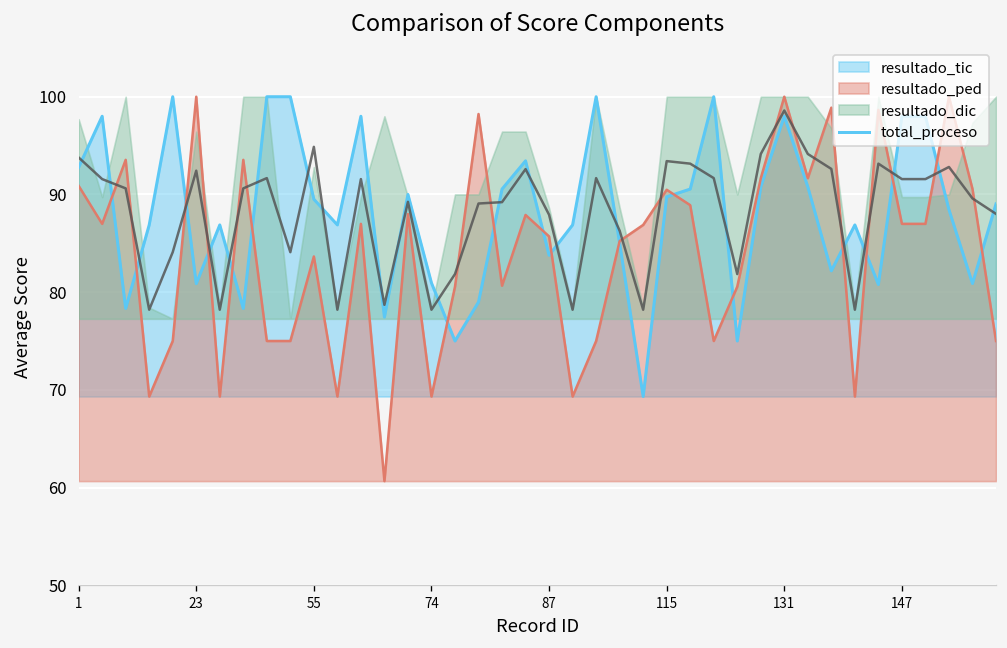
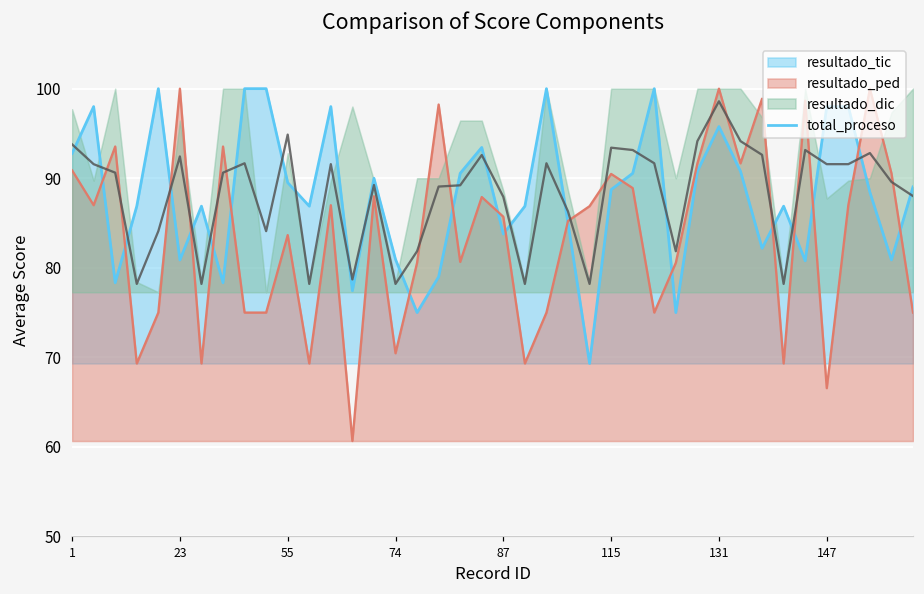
resultado_ped, 74: 69 -> 70
resultado_tic, 115: 90 -> 89
resultado_tic, 131: 98 -> 96
resultado_ped, 147: 87 -> 67
resultado_dic, 147: 90 -> 88
